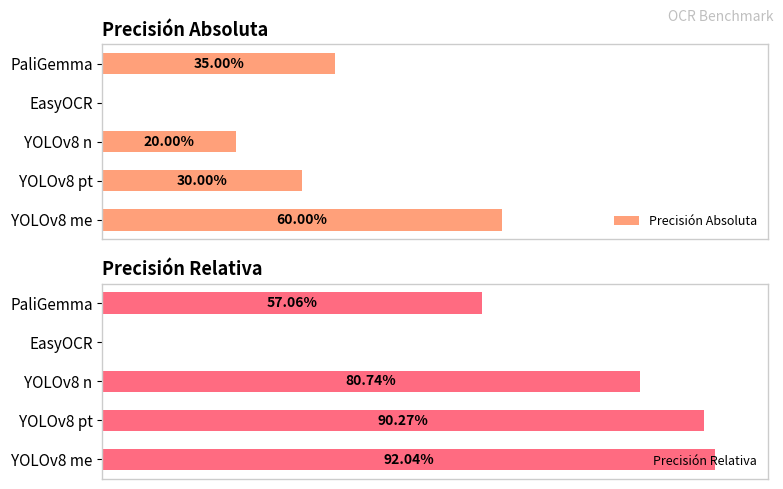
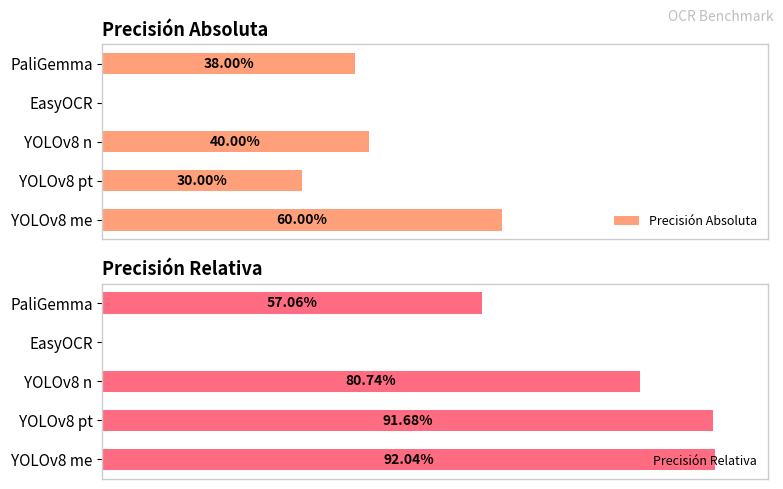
Precisión Absoluta, PaliGemma: 35.00% -> 38.00%
Precisión Absoluta, YOLOv8 n: 20.00% -> 40.00%
Precisión Relativa, YOLOv8 pt: 90.27% -> 91.68%
